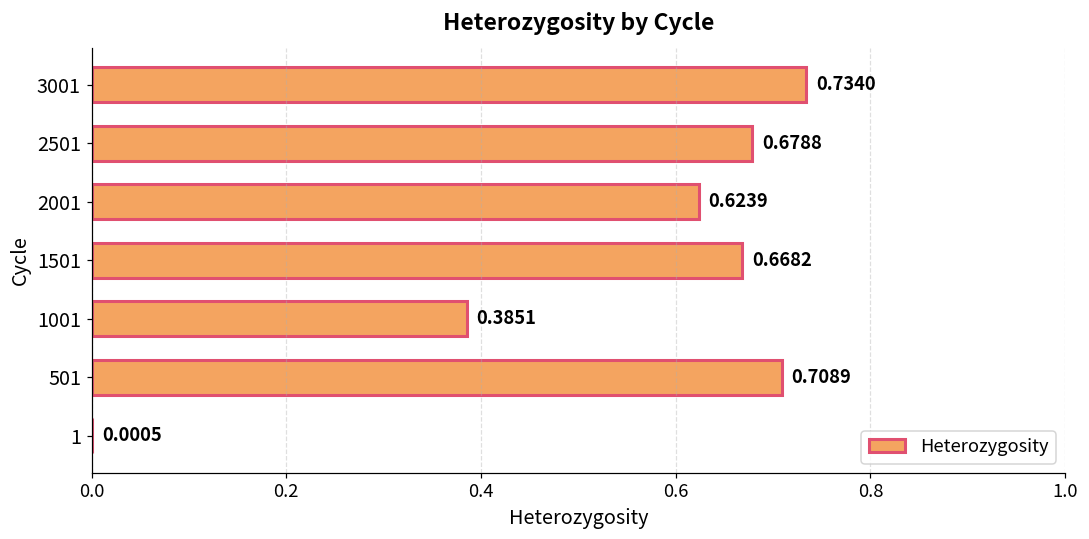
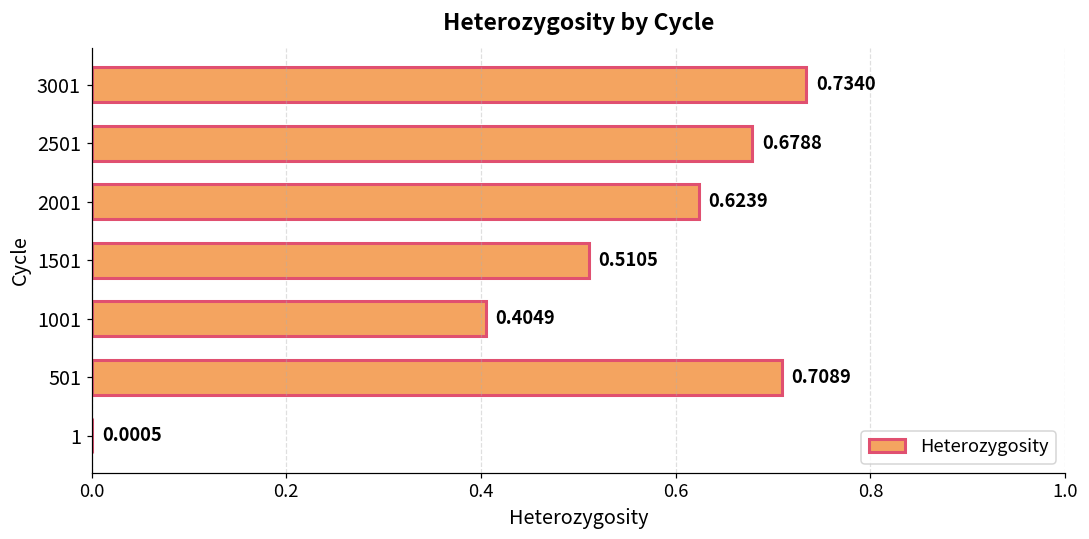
1501: 0.6682 -> 0.5105
1001: 0.3851 -> 0.4049
